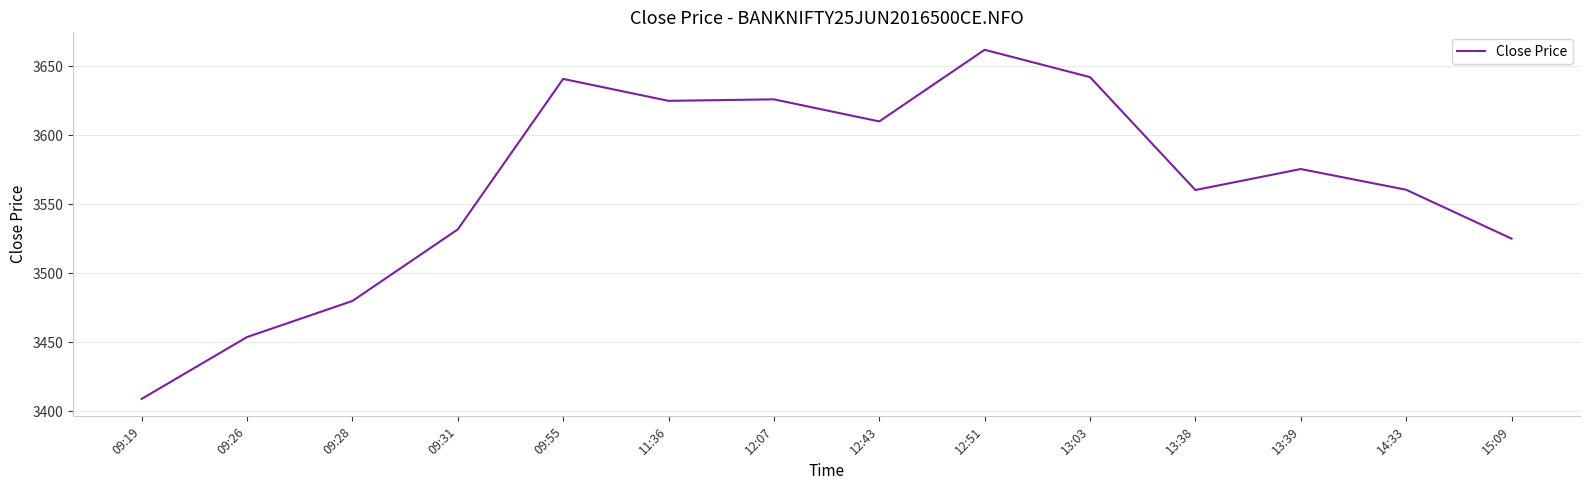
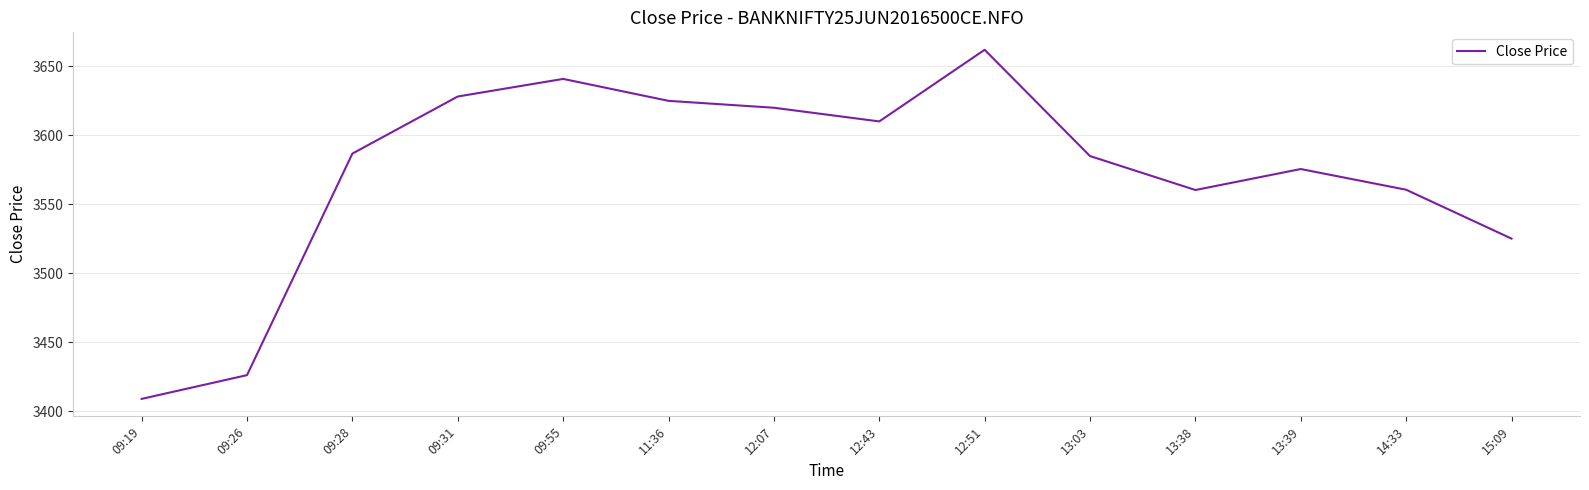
09:26: 3454 -> 3426
09:28: 3480 -> 3587
09:31: 3532 -> 3628
12:07: 3626 -> 3620
13:03: 3642 -> 3585
